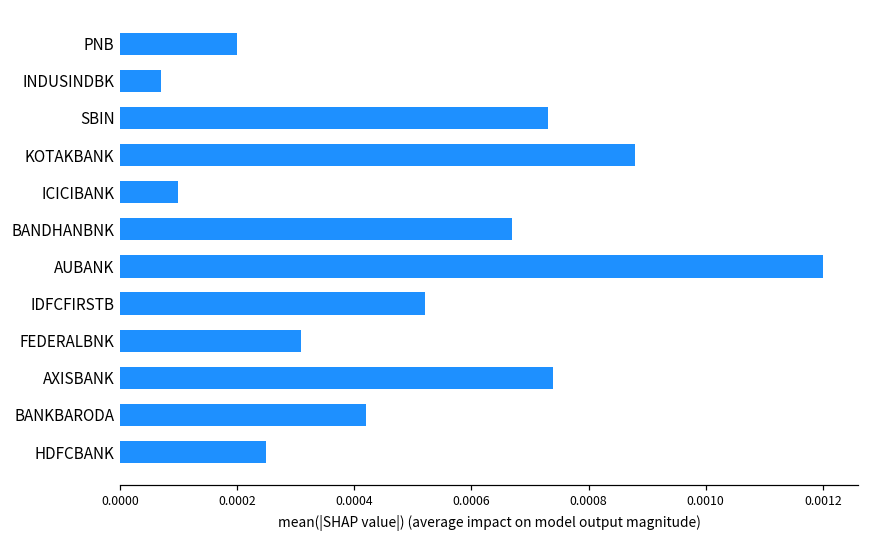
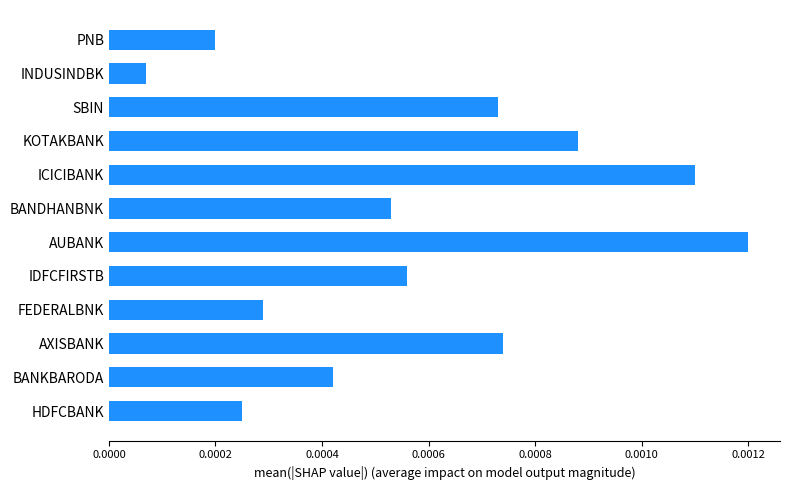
ICICIBANK: 0.0001 -> 0.0011
BANDHANBNK: 0.00067 -> 0.00053
IDFCFIRSTB: 0.00052 -> 0.00056
FEDERALBNK: 0.00031 -> 0.00029
